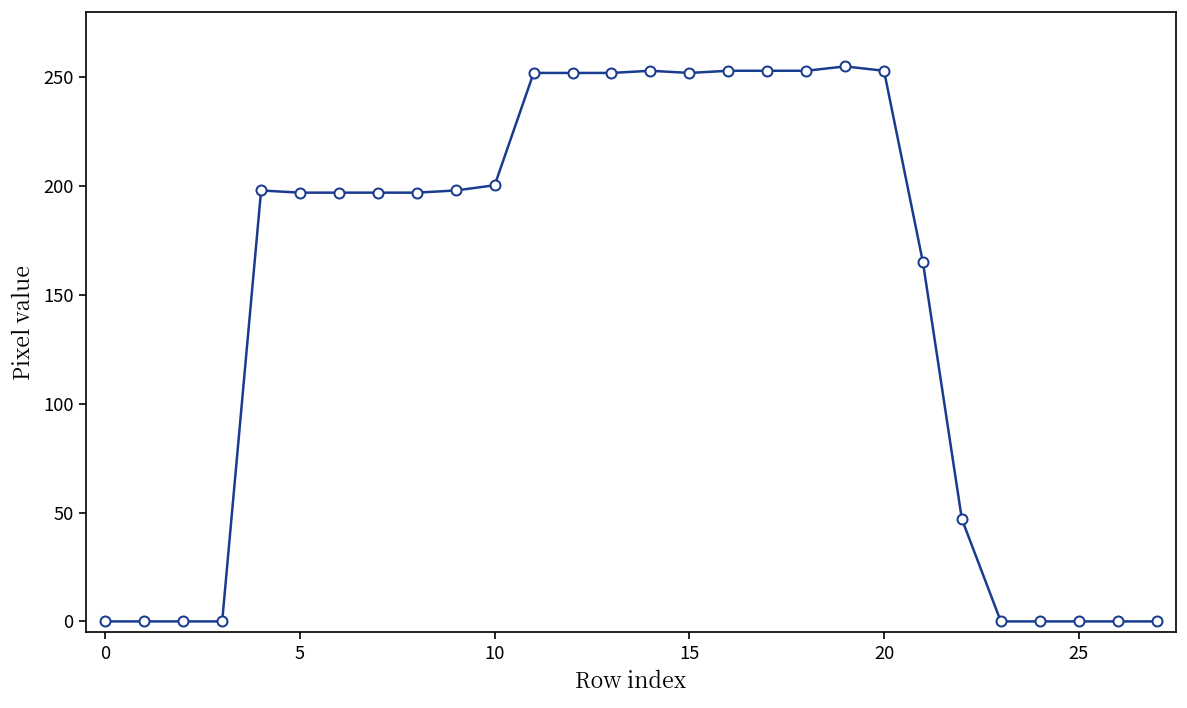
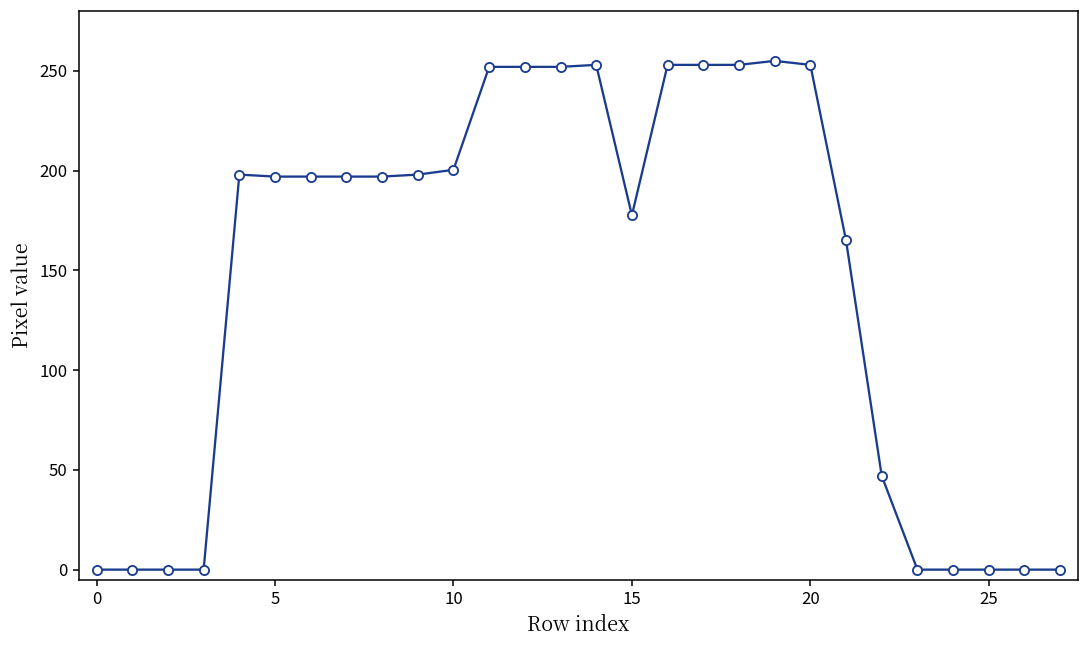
15: 252 -> 178
